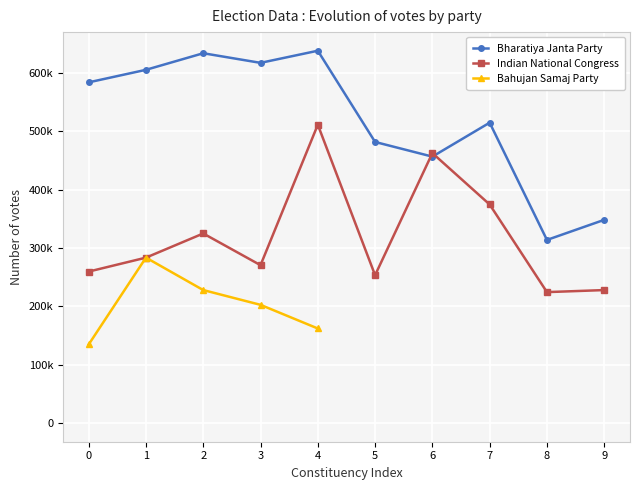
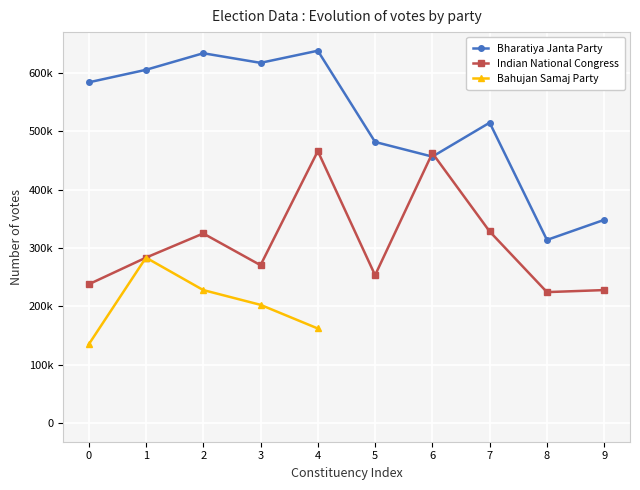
Indian National Congress, 0: 260000 -> 240000
Indian National Congress, 4: 510000 -> 470000
Indian National Congress, 7: 370000 -> 330000
